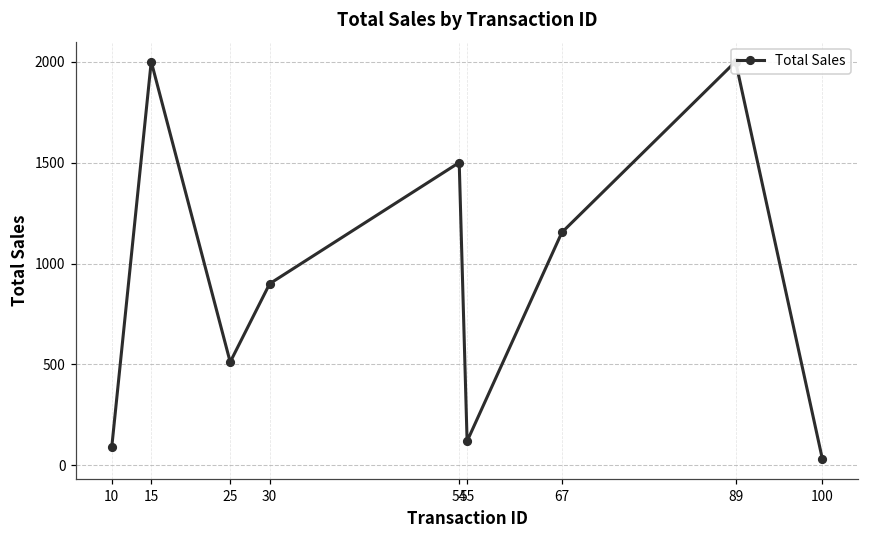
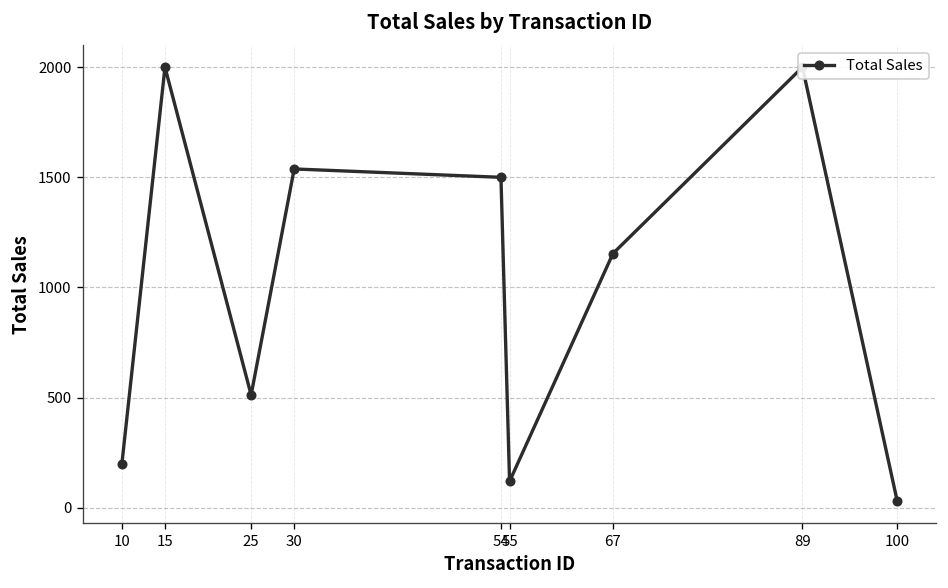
10: 90 -> 200
30: 900 -> 1540
